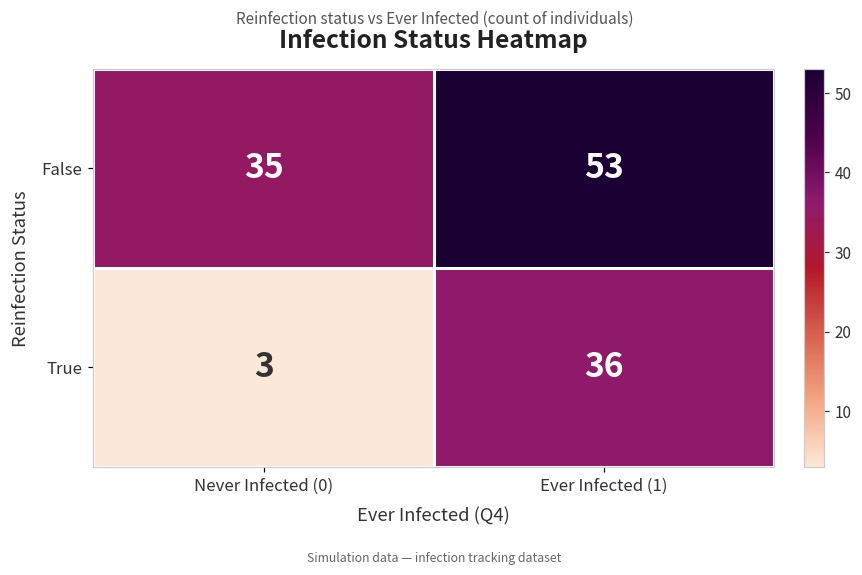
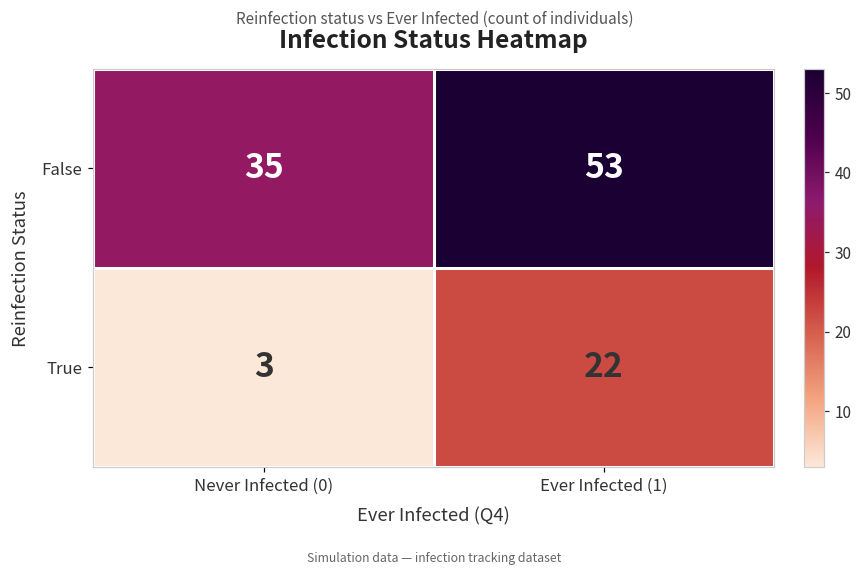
True, Ever Infected (1): 36 -> 22
